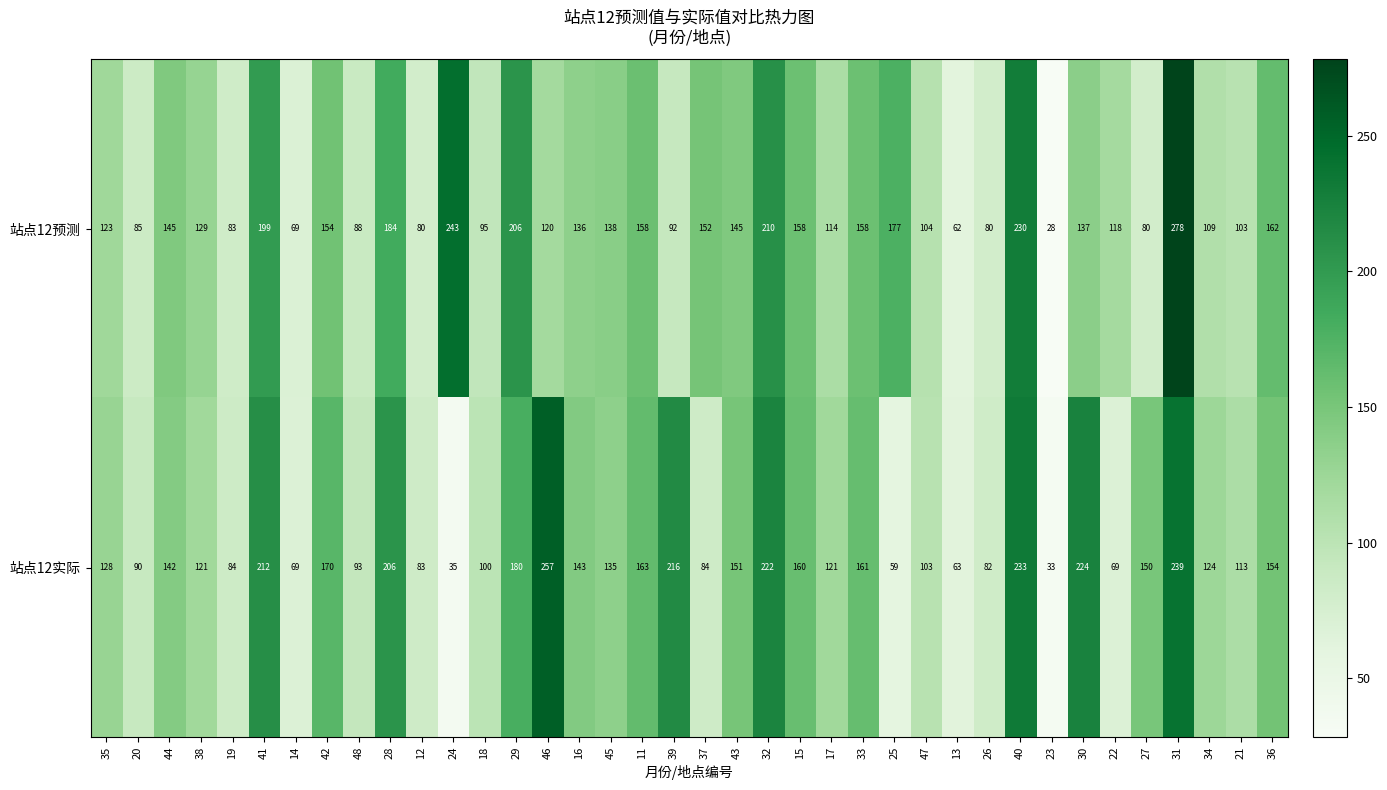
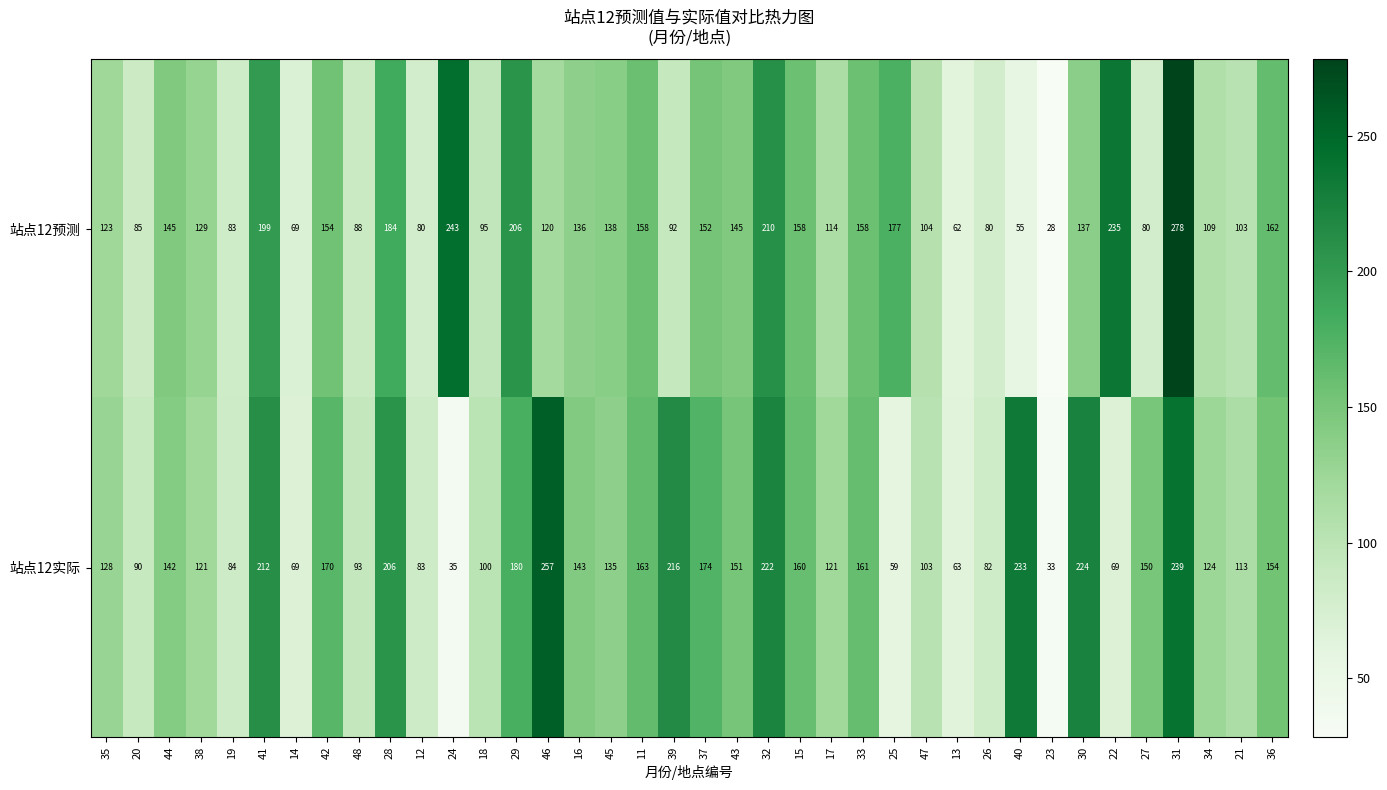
站点12预测, 40: 230 -> 55
站点12预测, 22: 118 -> 235
站点12实际, 37: 84 -> 174
